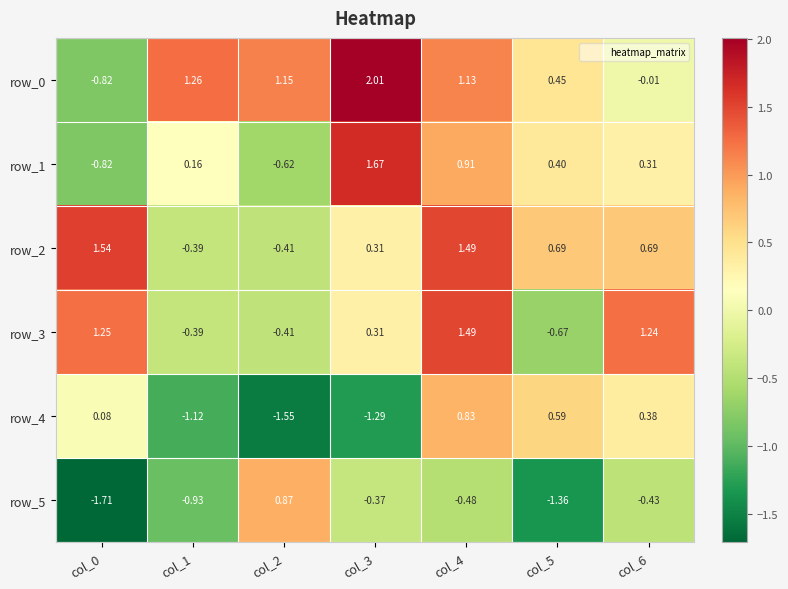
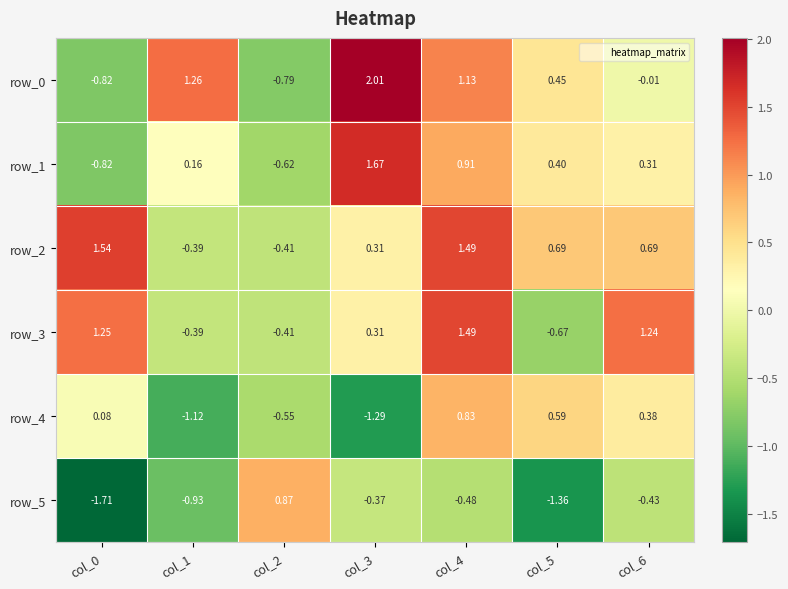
row_0, col_2: 1.15 -> -0.79
row_4, col_2: -1.55 -> -0.55
